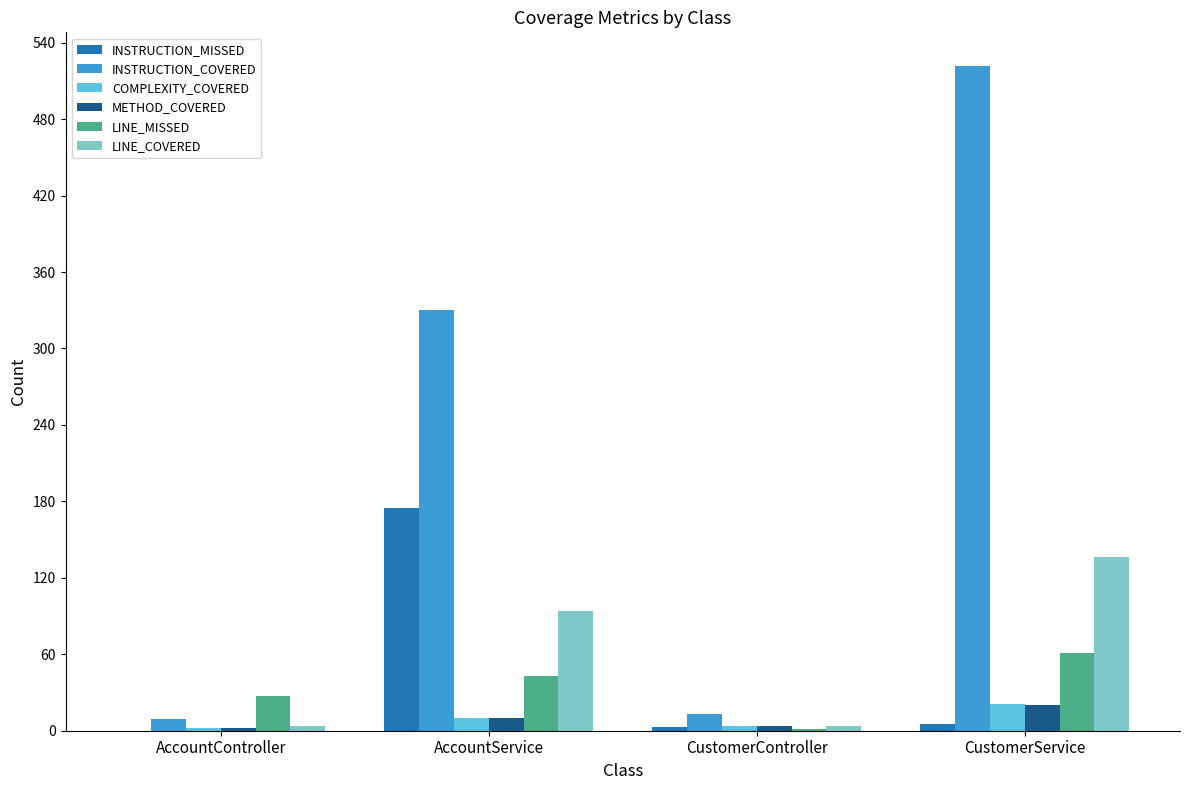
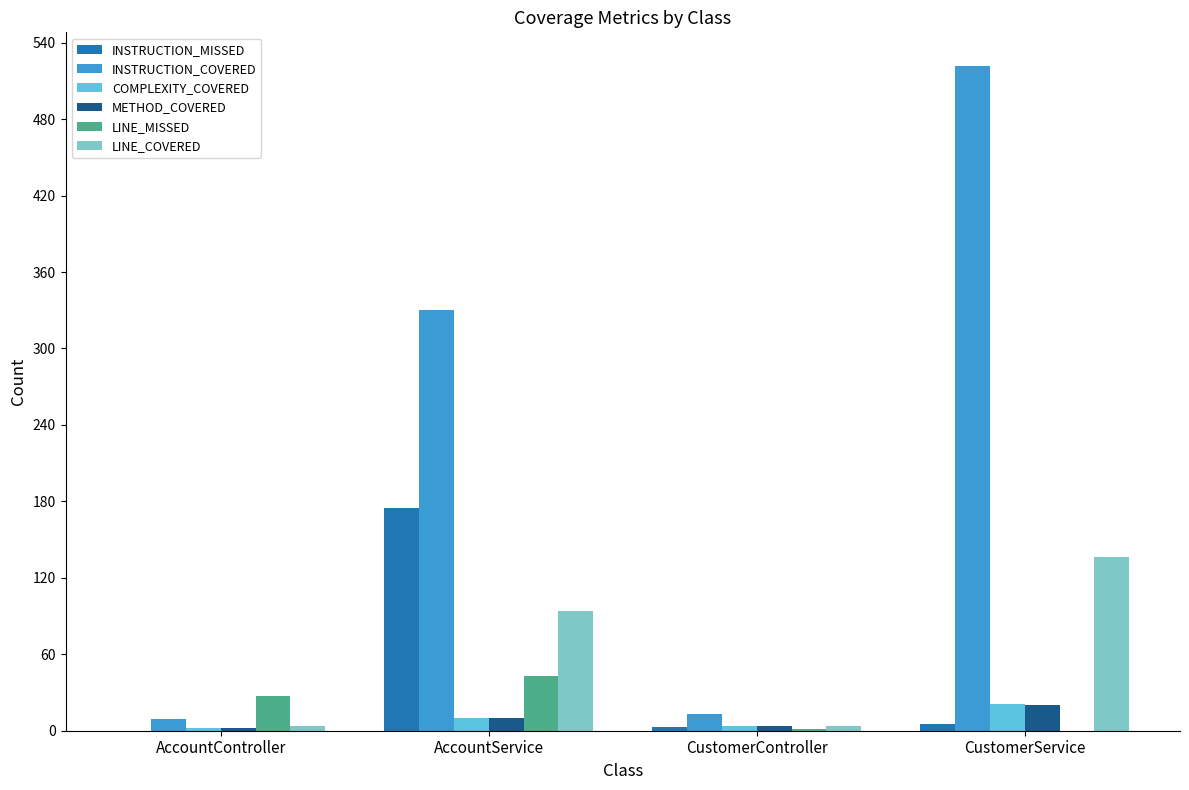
LINE_MISSED, CustomerService: 61 -> 0
